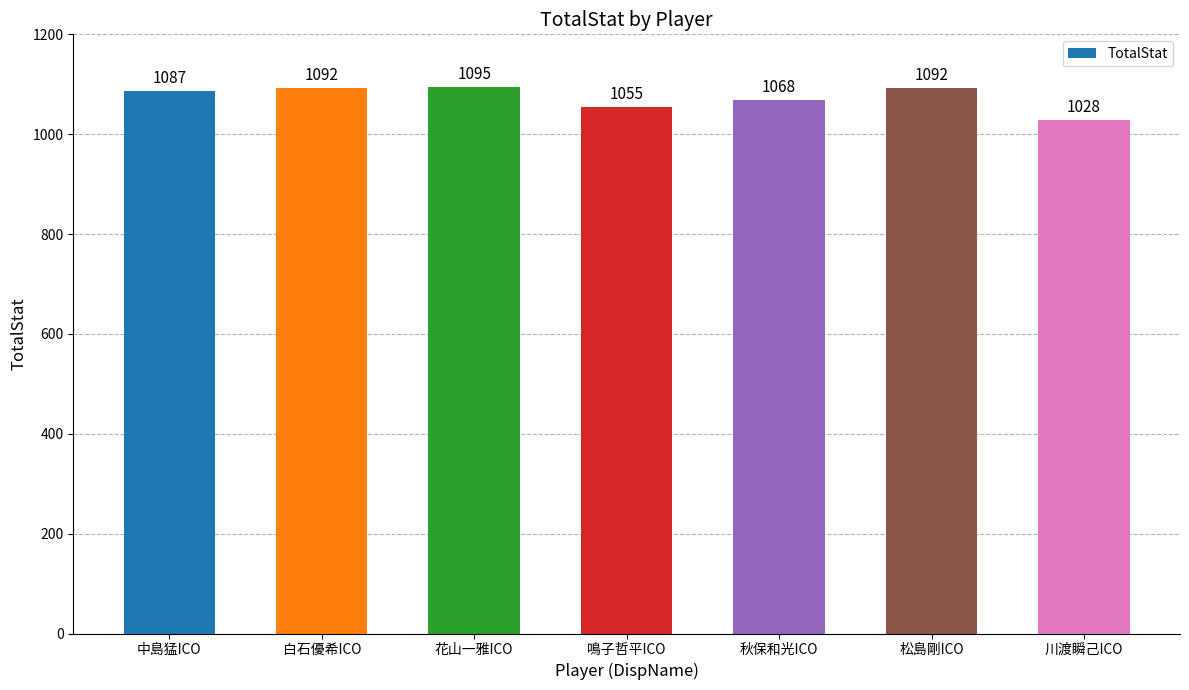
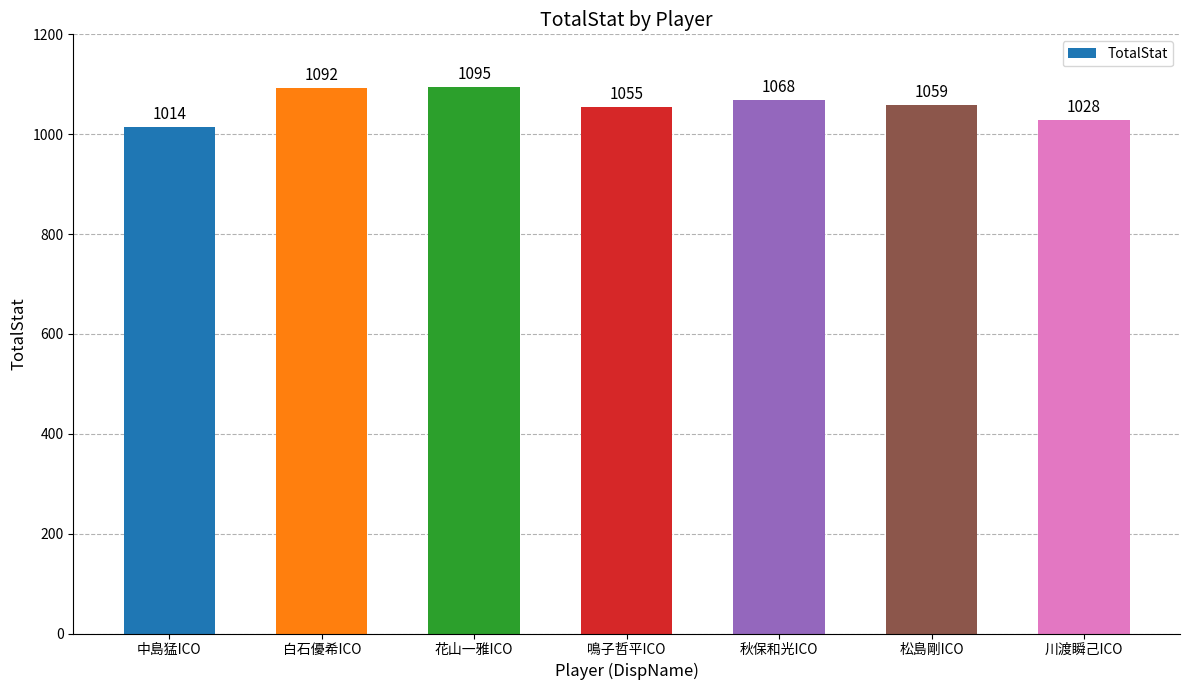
中島猛ICO: 1087 -> 1014
松島剛ICO: 1092 -> 1059
